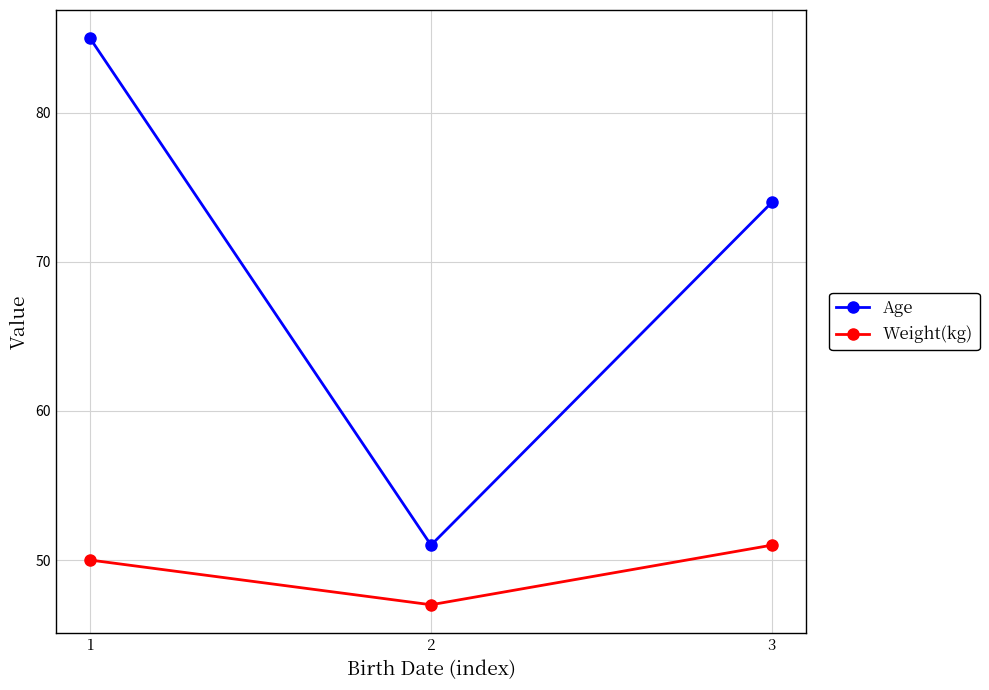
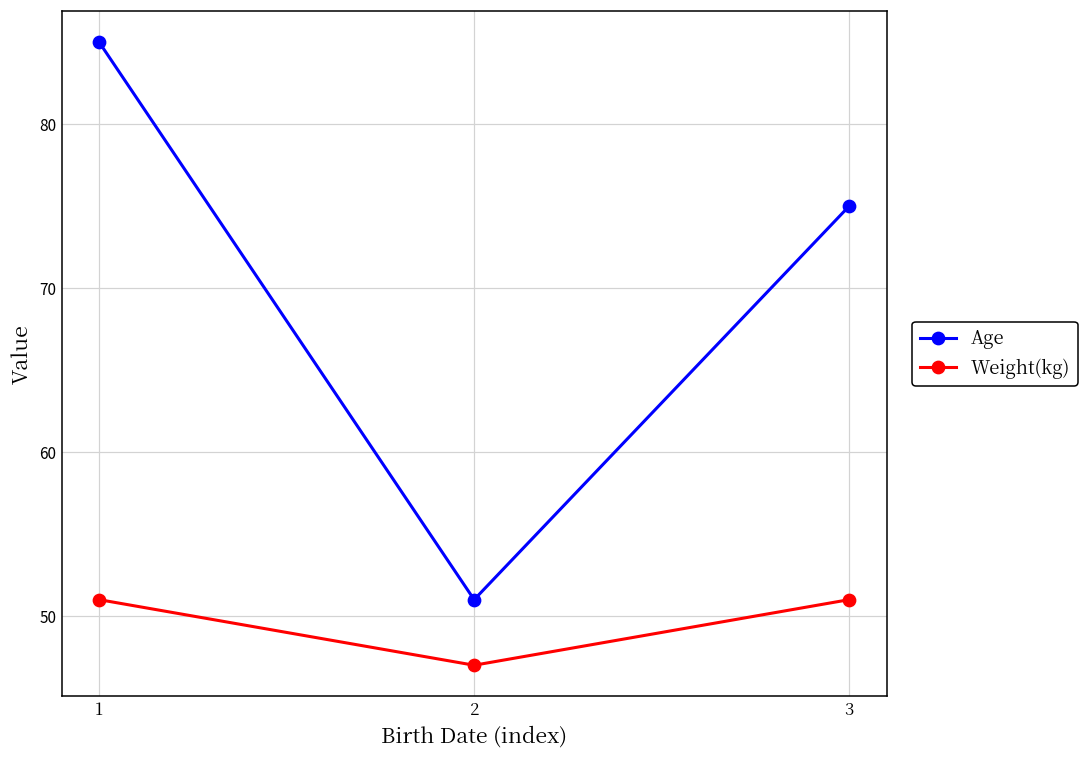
Weight(kg), 1: 50 -> 51
Age, 3: 74 -> 75
